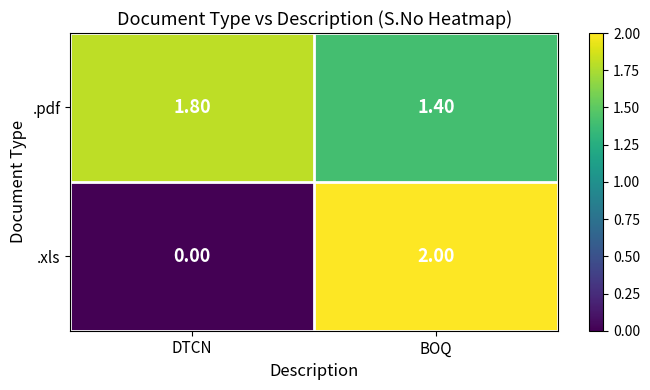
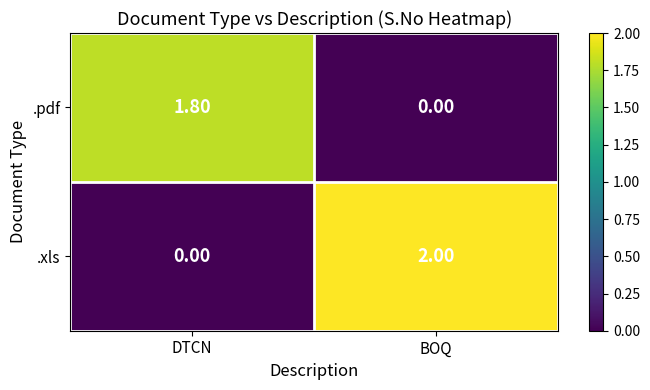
.pdf, BOQ: 1.40 -> 0.00
